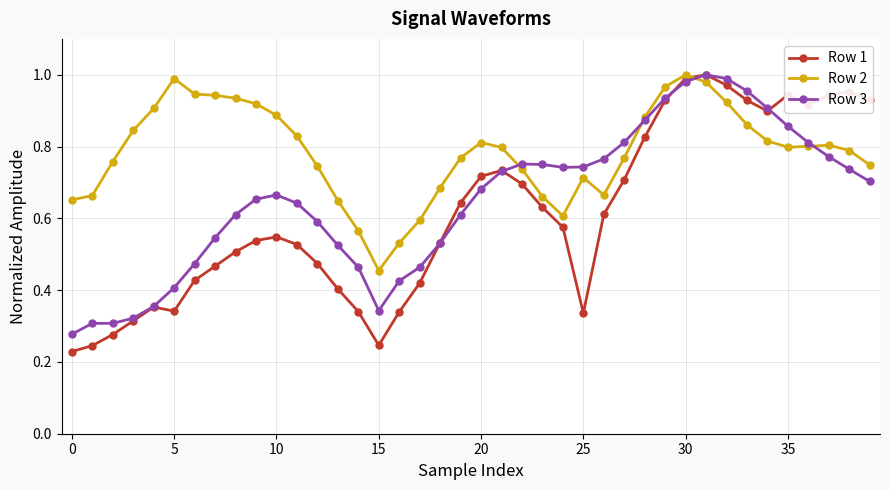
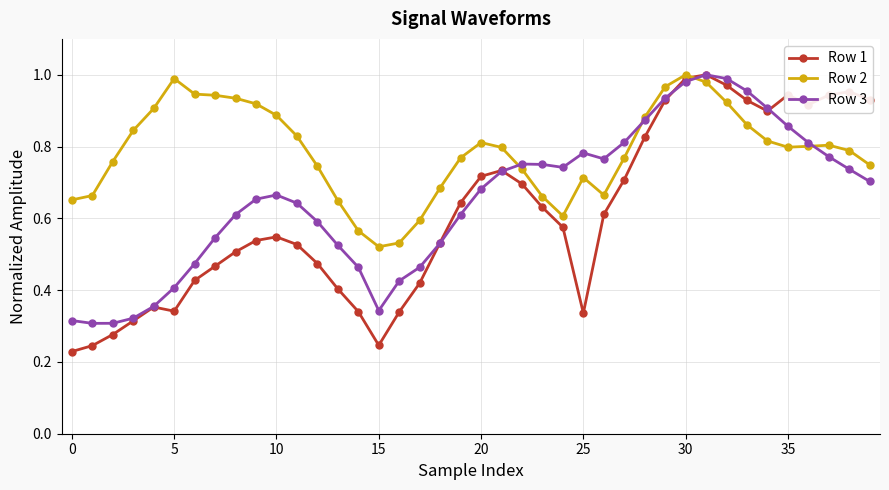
Row 3, 0: 0.28 -> 0.32
Row 2, 15: 0.45 -> 0.52
Row 3, 25: 0.74 -> 0.78
